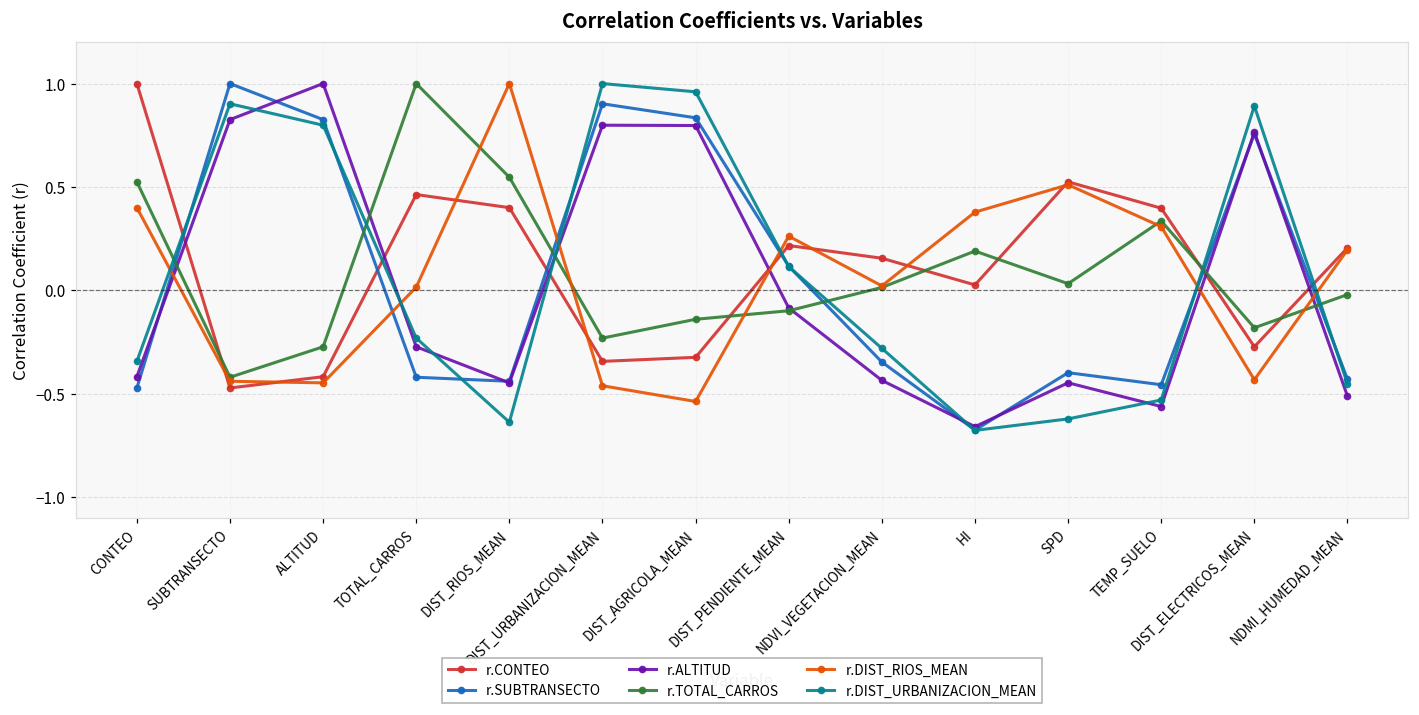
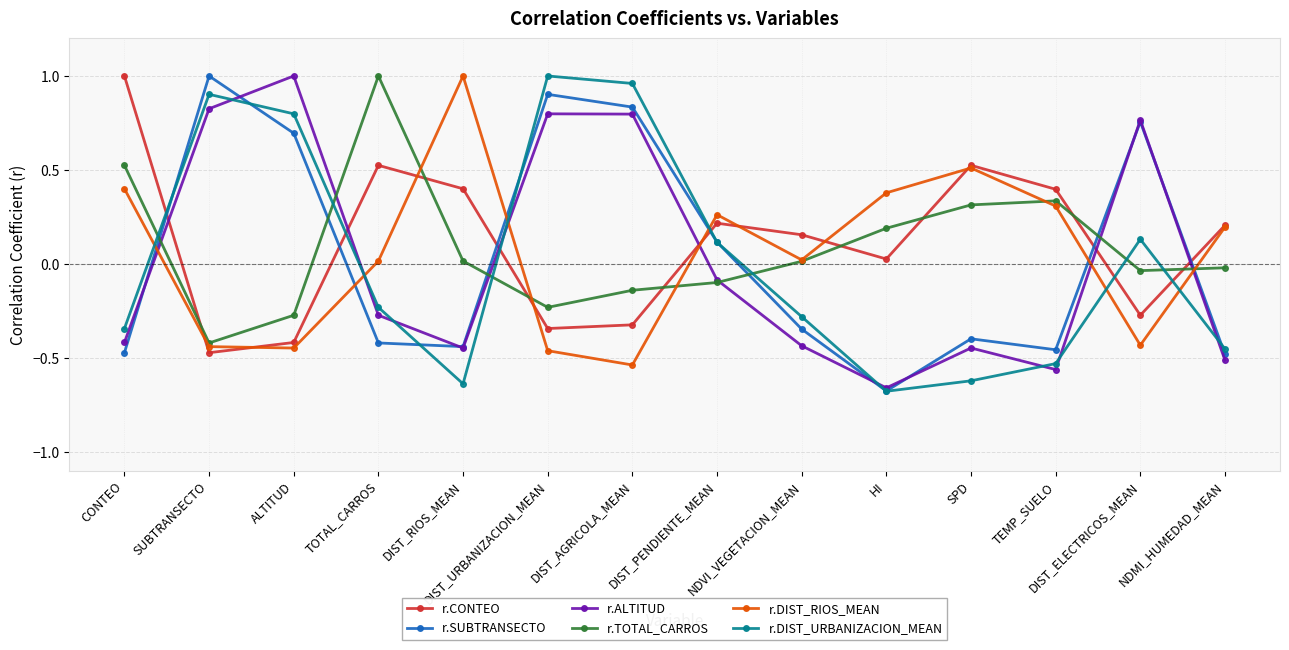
r.SUBTRANSECTO, ALTITUD: 0.83 -> 0.70
r.CONTEO, TOTAL_CARROS: 0.46 -> 0.52
r.TOTAL_CARROS, DIST_RIOS_MEAN: 0.55 -> 0.02
r.TOTAL_CARROS, SPD: 0.03 -> 0.31
r.TOTAL_CARROS, DIST_ELECTRICOS_MEAN: -0.18 -> -0.04
r.DIST_URBANIZACION_MEAN, DIST_ELECTRICOS_MEAN: 0.89 -> 0.13
r.SUBTRANSECTO, NDMI_HUMEDAD_MEAN: -0.43 -> -0.48
